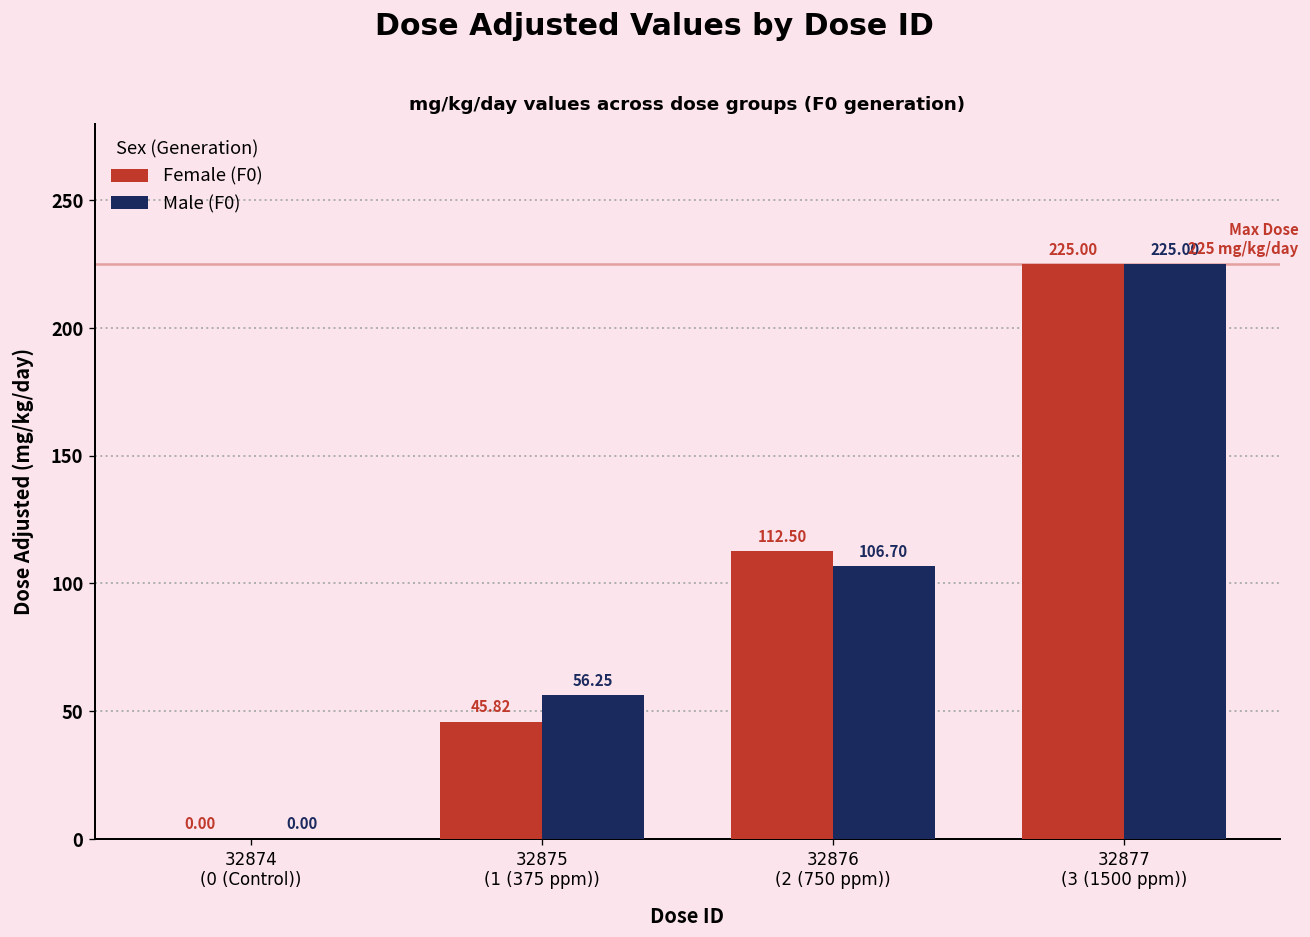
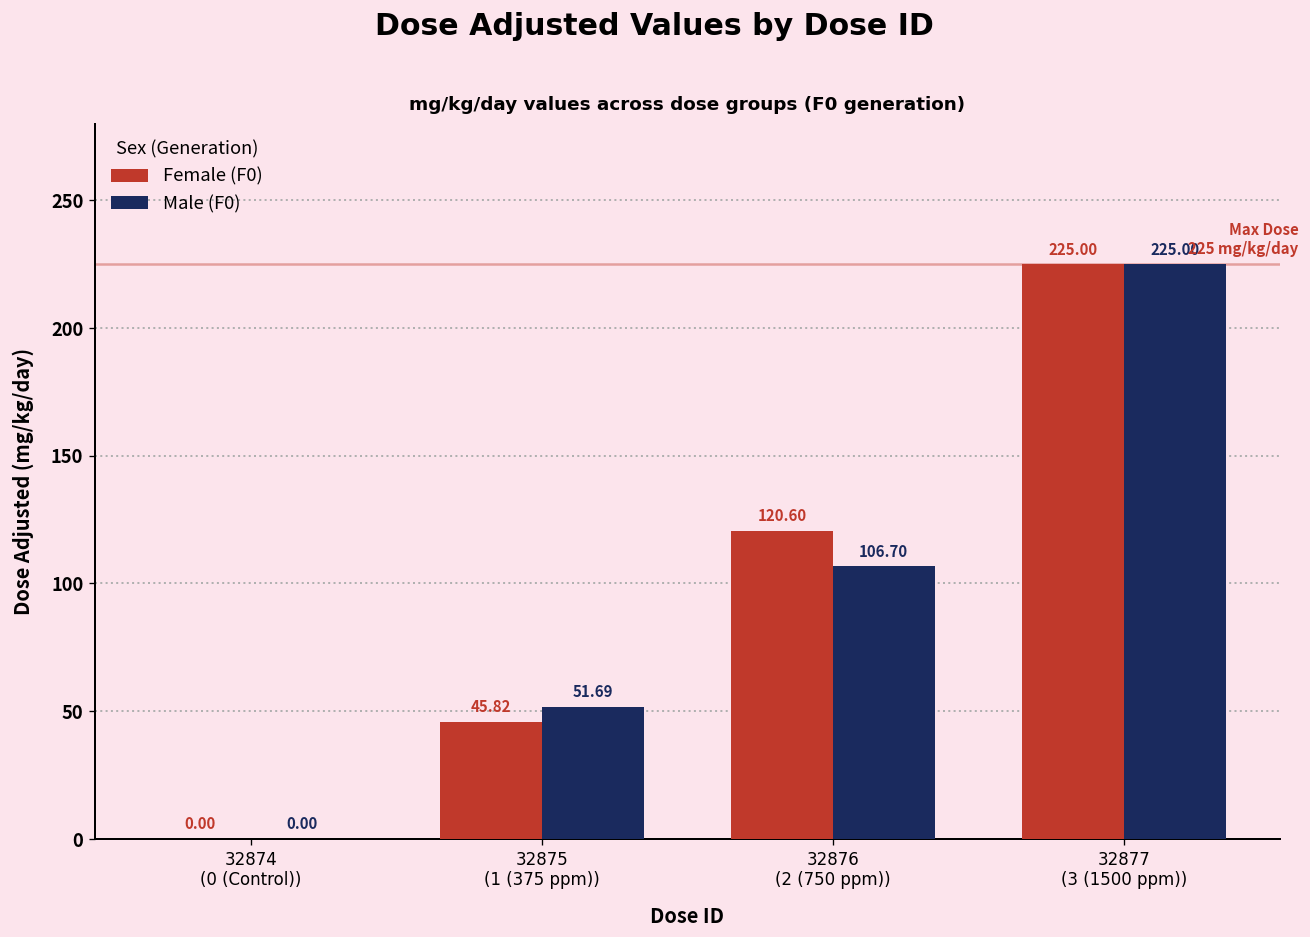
Male (F0), 32875 (1 (375 ppm)): 56.25 -> 51.69
Female (F0), 32876 (2 (750 ppm)): 112.50 -> 120.60
